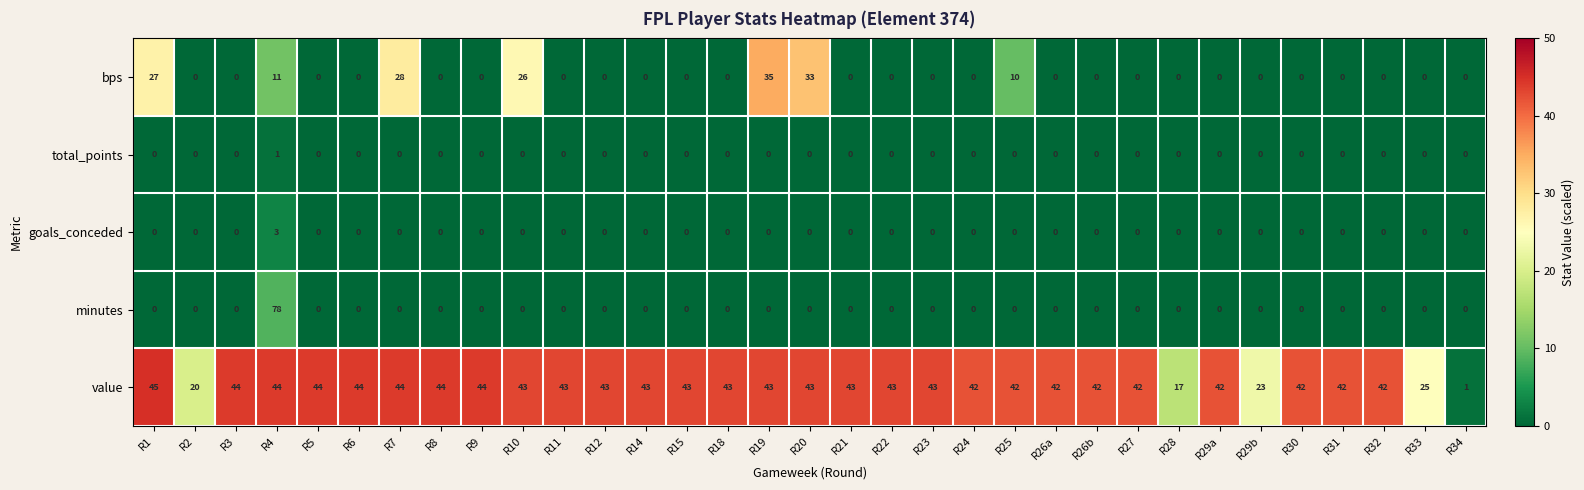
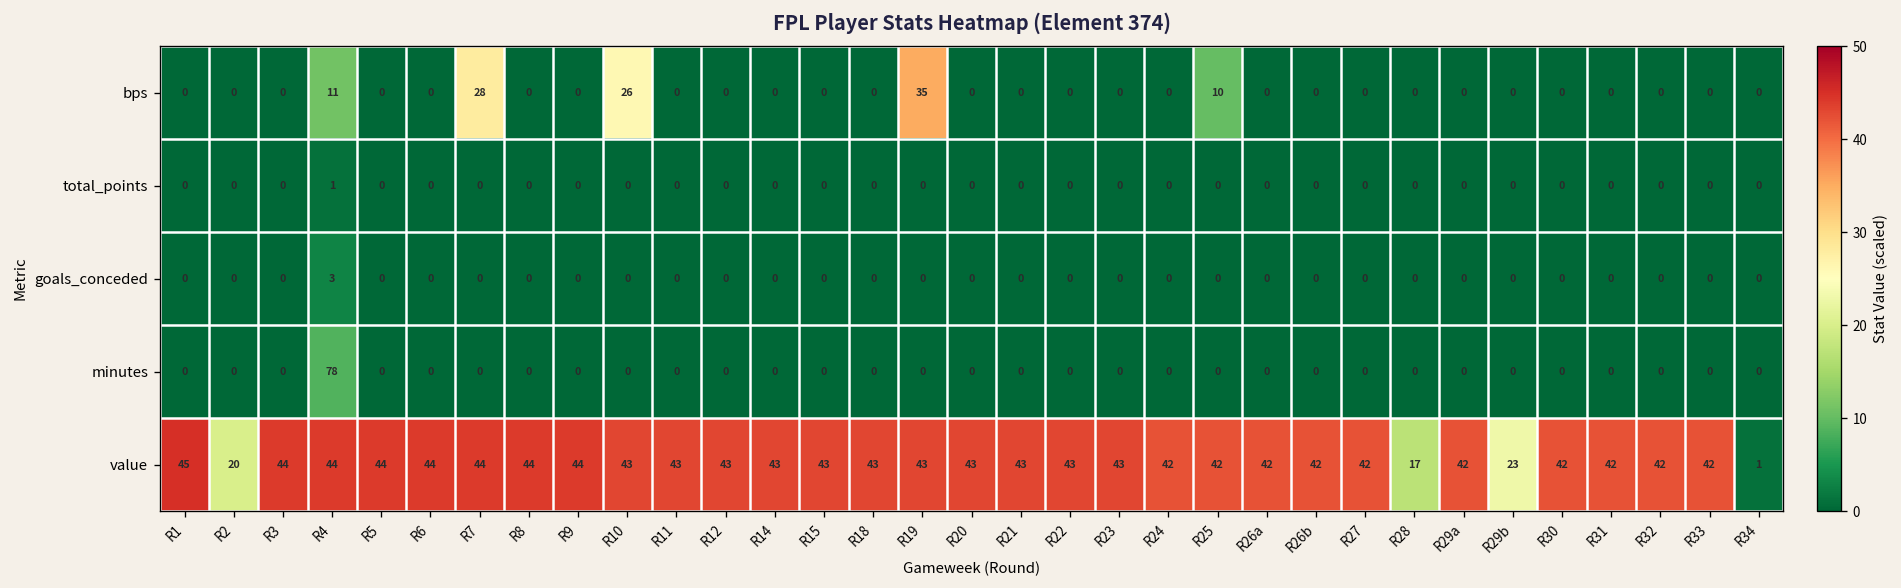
bps, R1: 27 -> 0
bps, R20: 33 -> 0
value, R33: 25 -> 42
